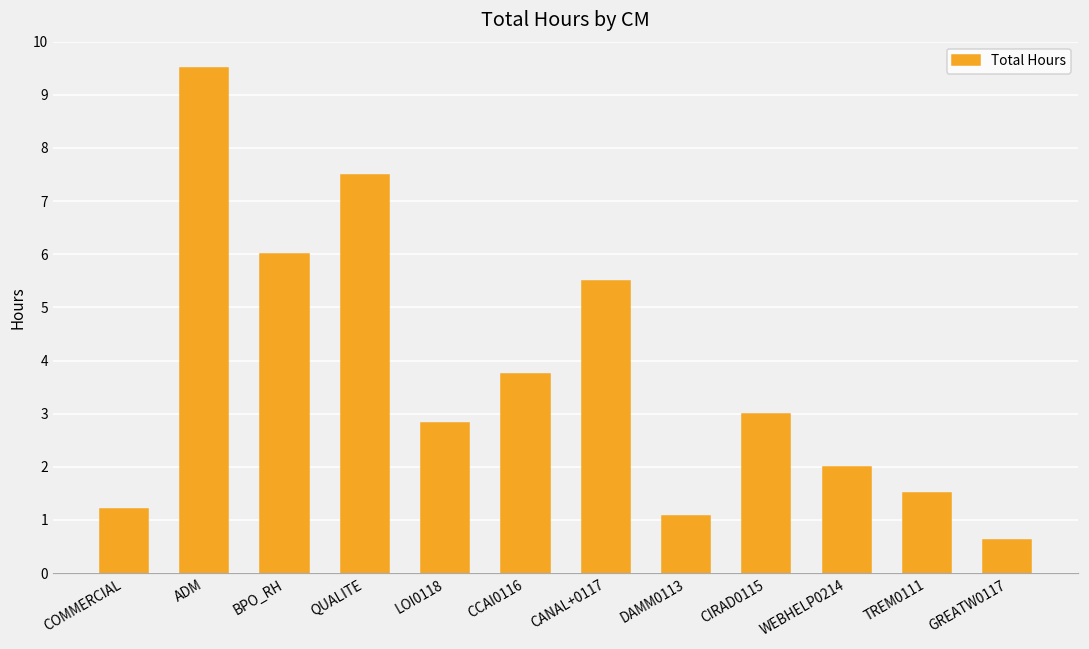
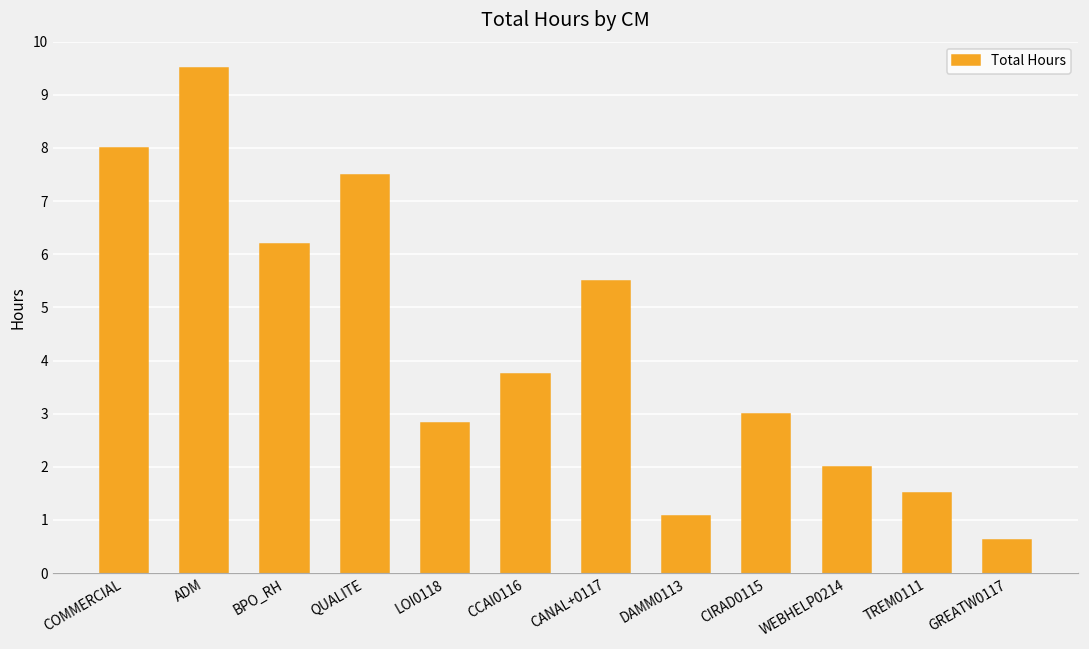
COMMERCIAL: 1.2 -> 8.0
BPO_RH: 6.0 -> 6.2
